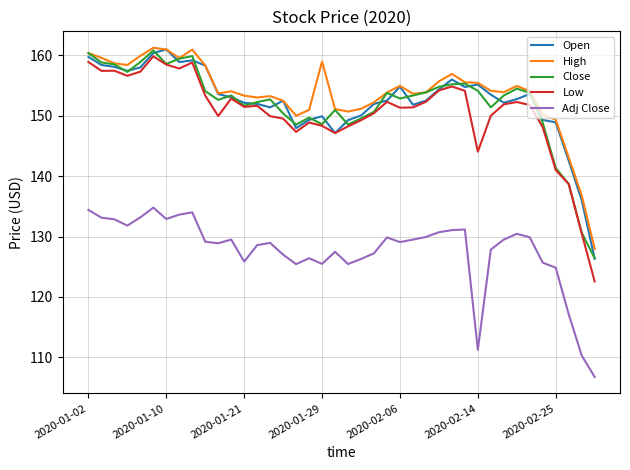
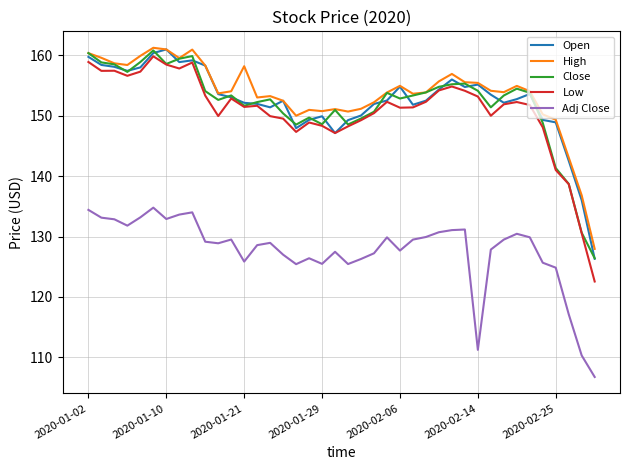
High, 2020-01-21: 153 -> 158
High, 2020-01-29: 159 -> 151
Adj Close, 2020-02-06: 129 -> 128
Low, 2020-02-14: 144 -> 153
